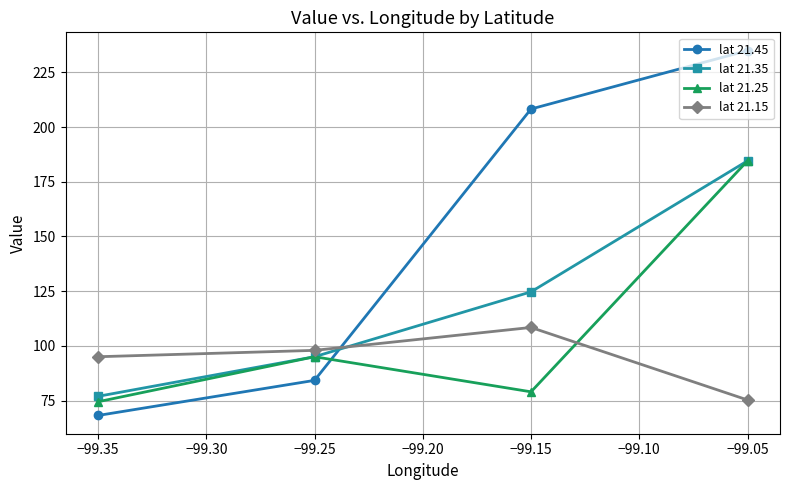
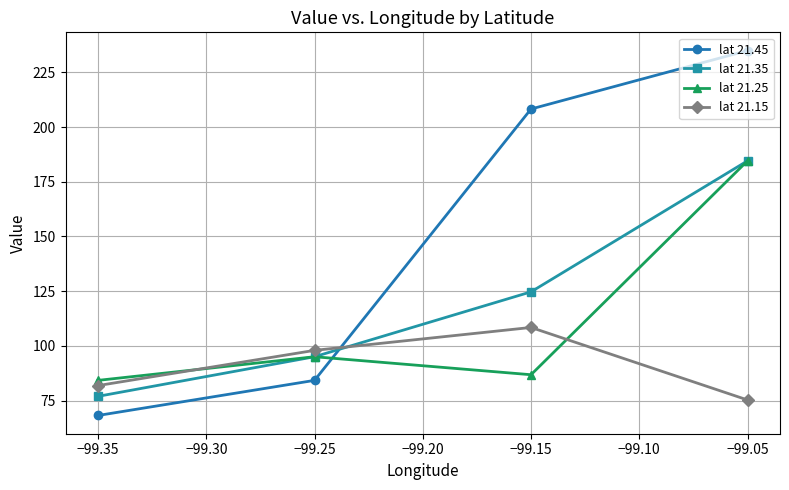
lat 21.25, −99.35: 74 -> 84
lat 21.15, −99.35: 95 -> 82
lat 21.25, −99.15: 79 -> 87
